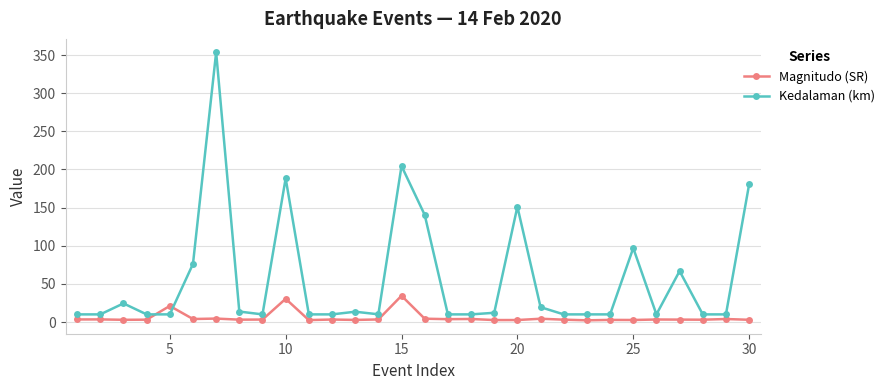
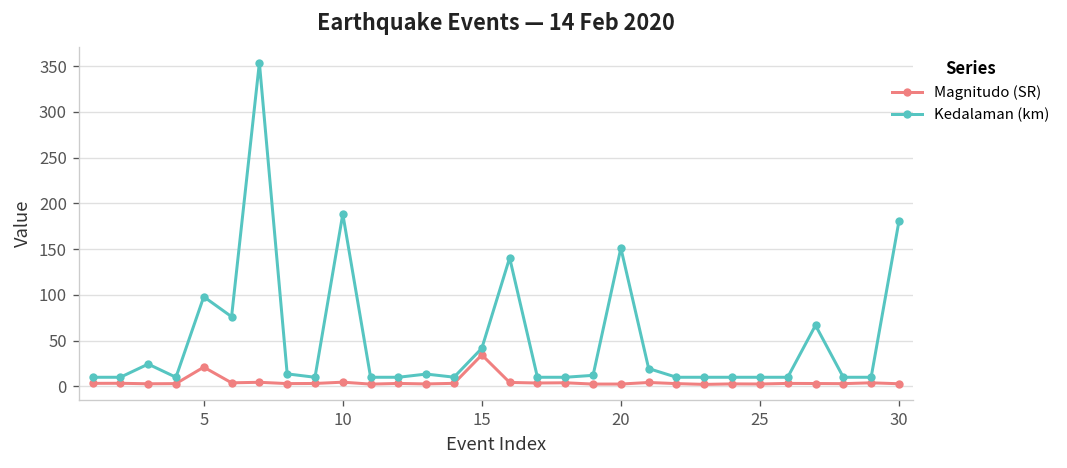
Kedalaman (km), 5: 10 -> 100
Magnitudo (SR), 10: 30 -> 0
Kedalaman (km), 15: 200 -> 40
Kedalaman (km), 25: 100 -> 10
